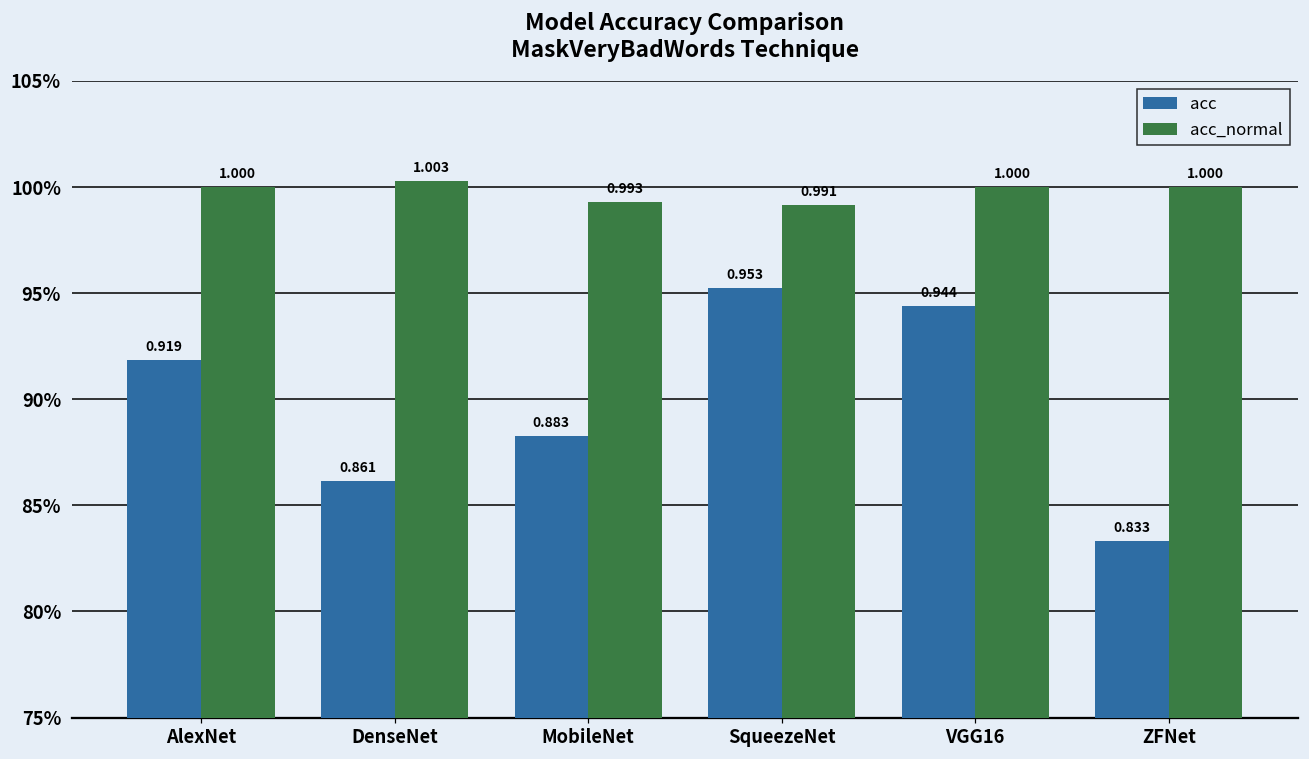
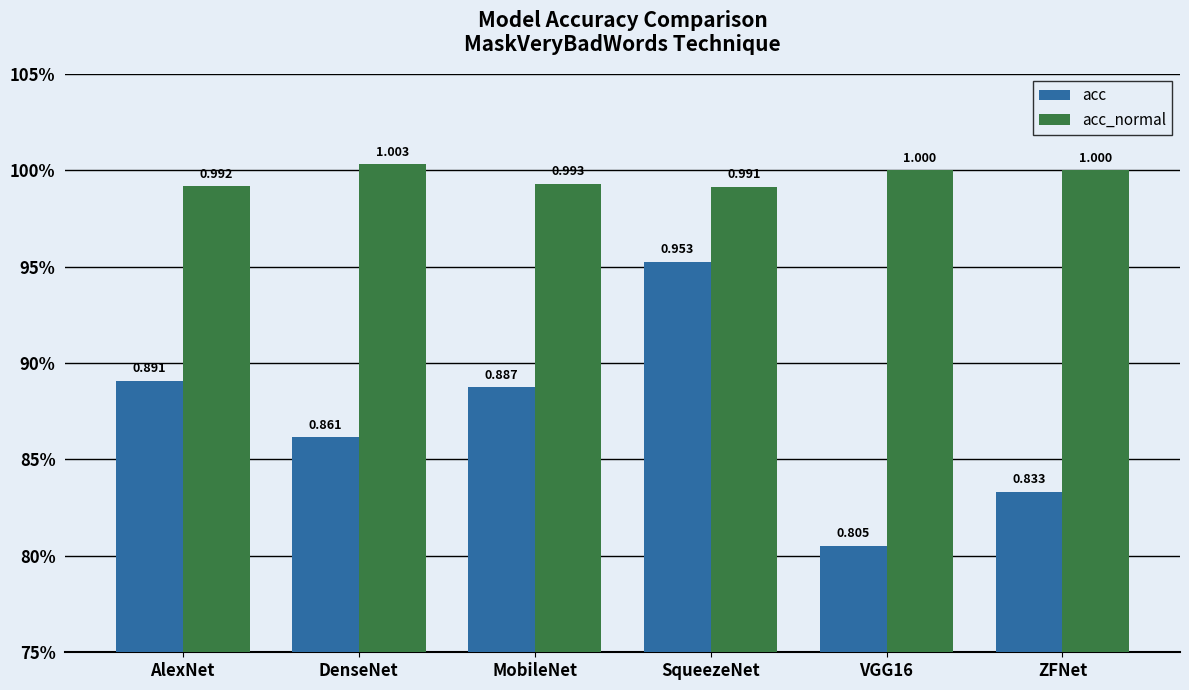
acc, AlexNet: 0.919 -> 0.891
acc_normal, AlexNet: 1.000 -> 0.992
acc, MobileNet: 0.883 -> 0.887
acc, VGG16: 0.944 -> 0.805
